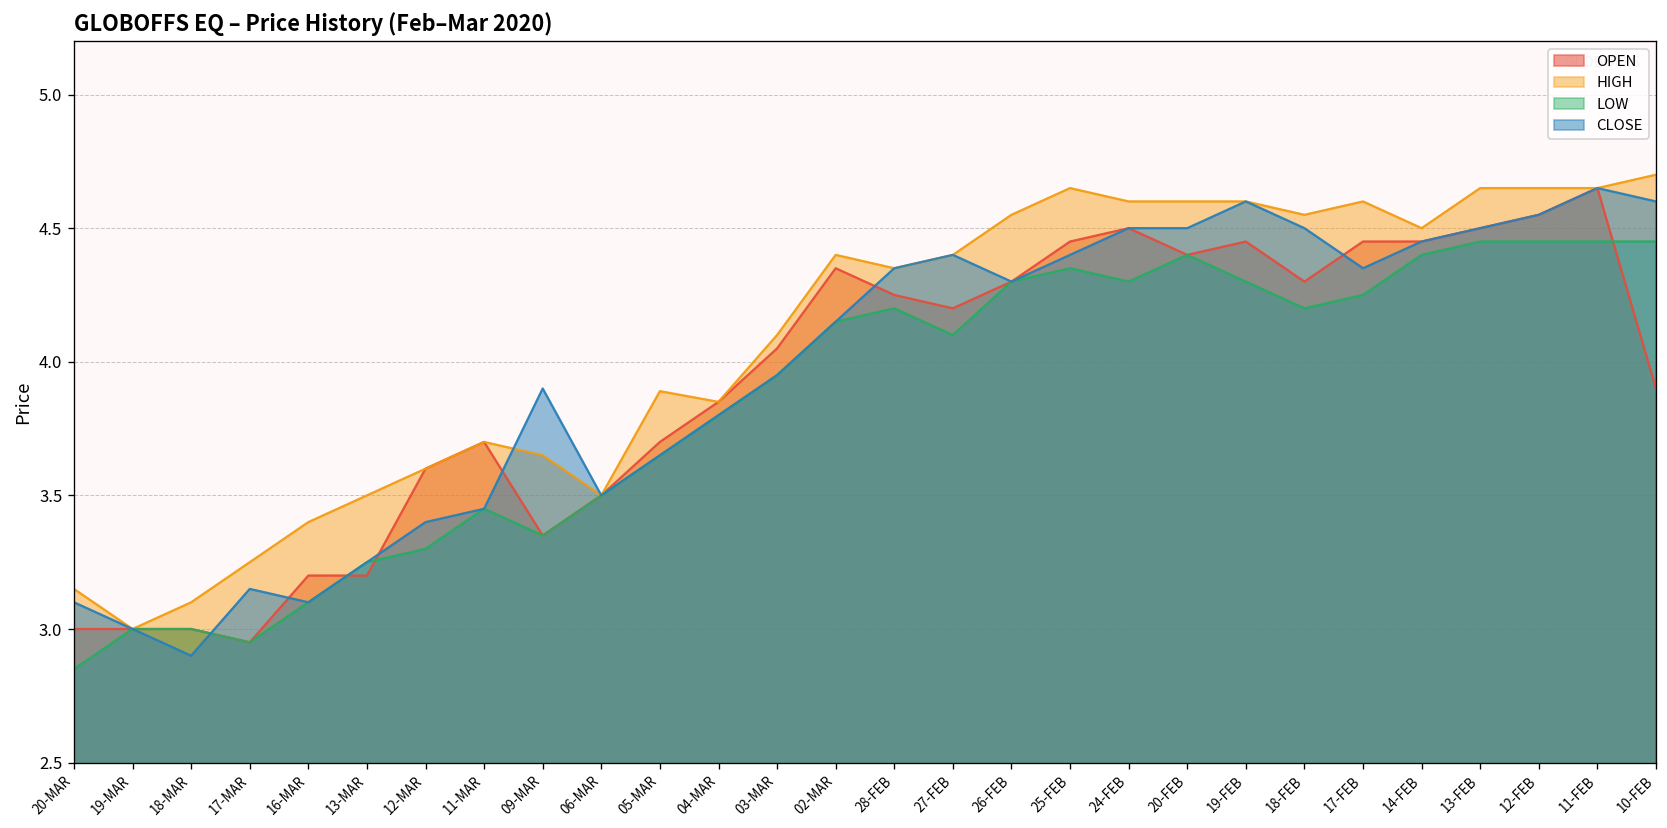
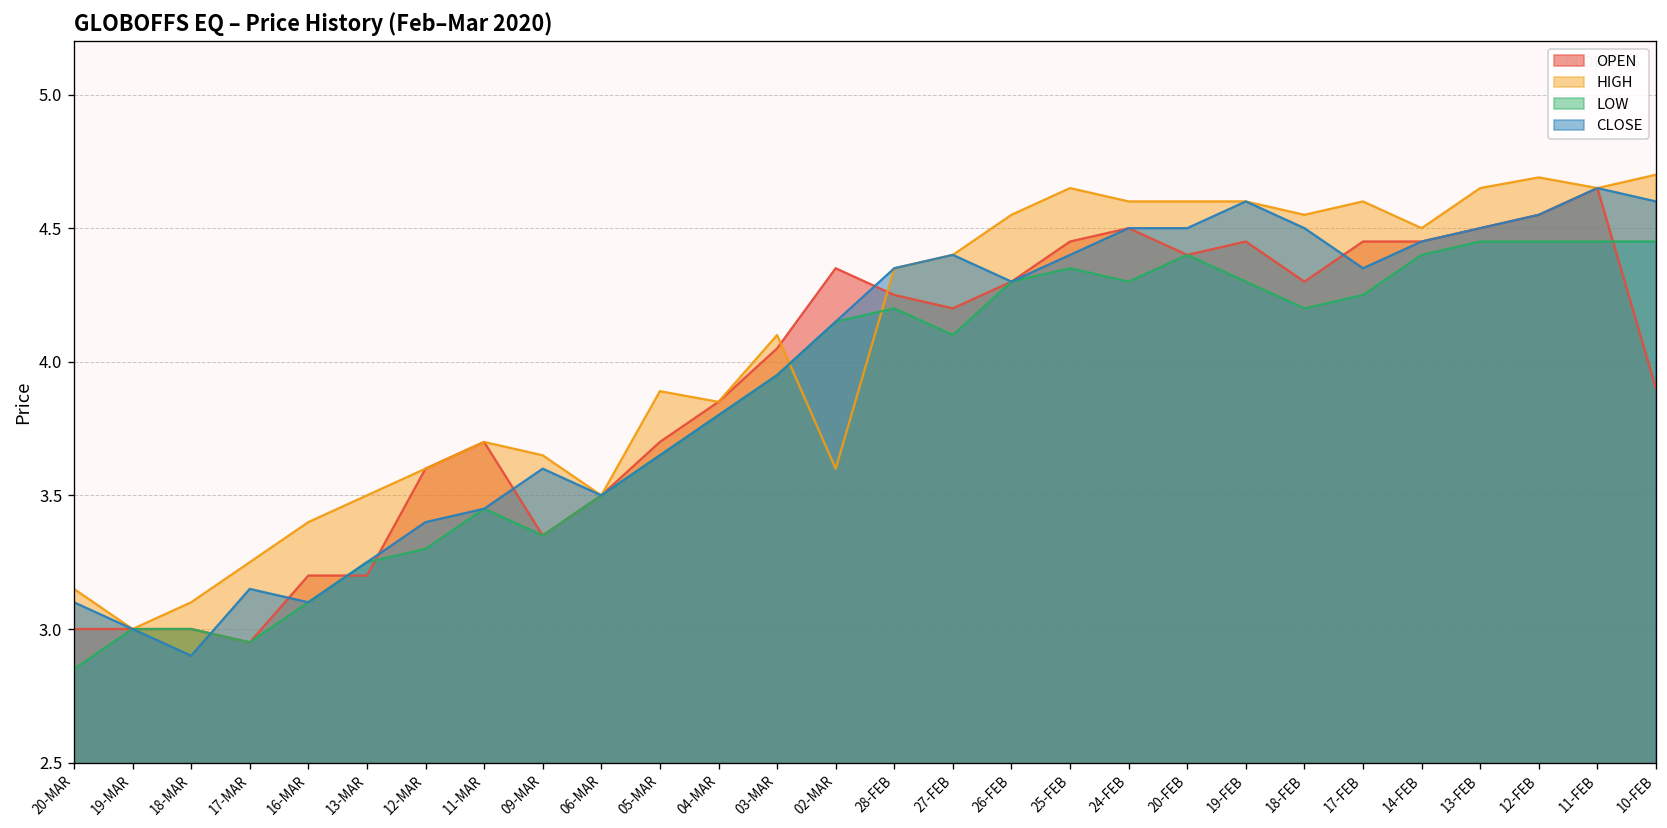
CLOSE, 09-MAR: 3.9 -> 3.6
HIGH, 02-MAR: 4.4 -> 3.6
HIGH, 12-FEB: 4.65 -> 4.69
